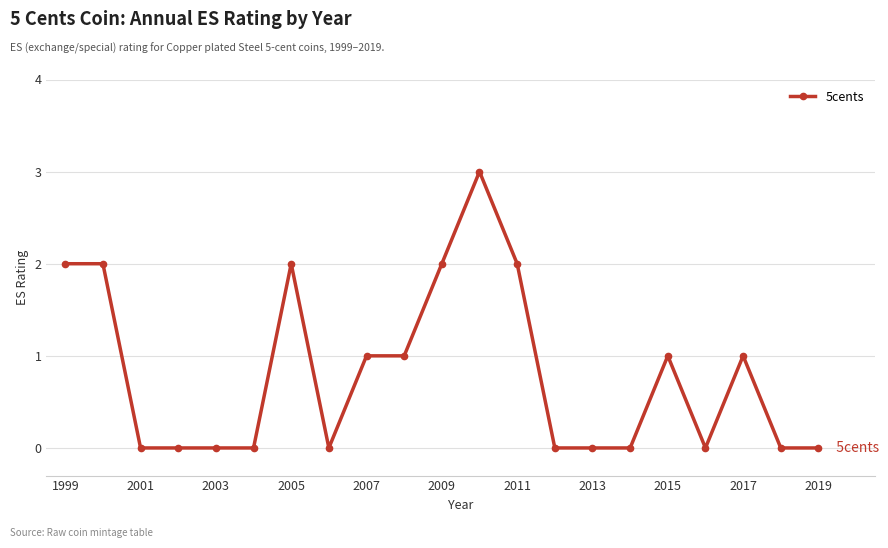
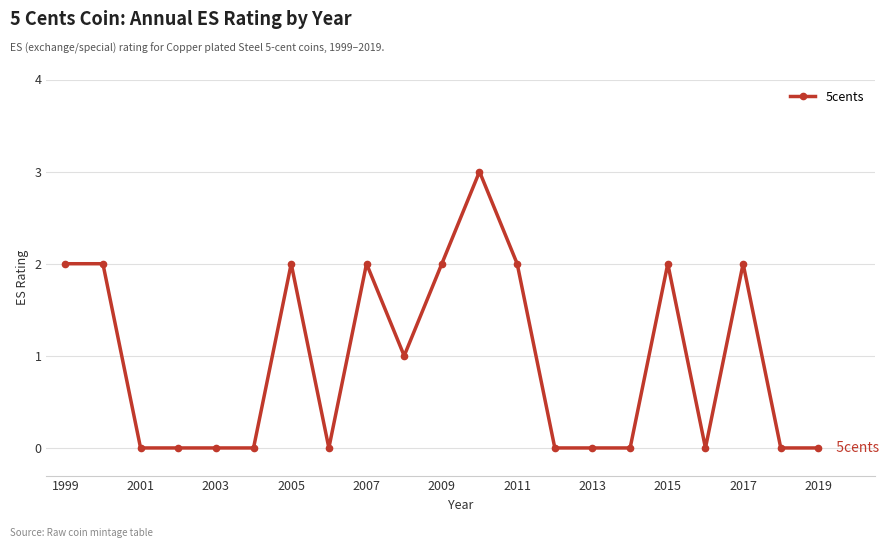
2007: 1 -> 2
2015: 1 -> 2
2017: 1 -> 2
